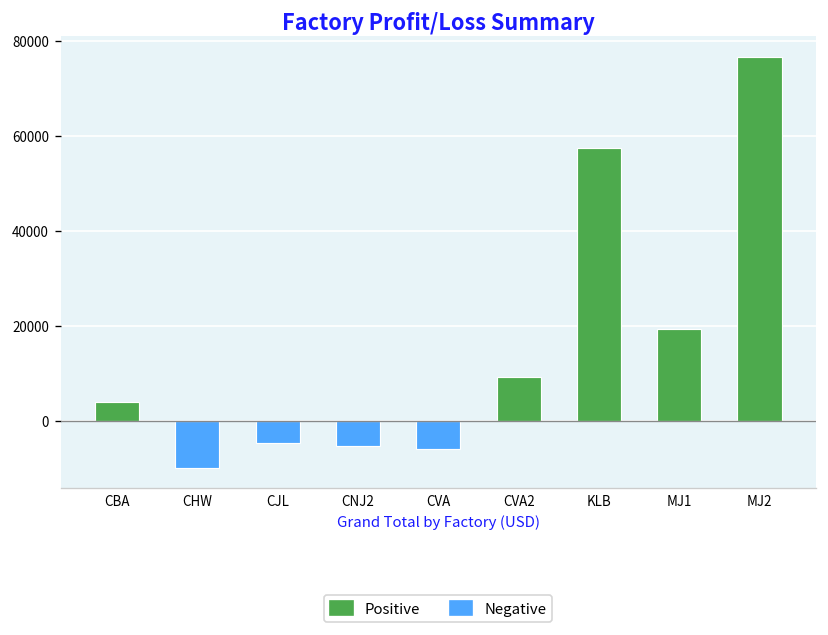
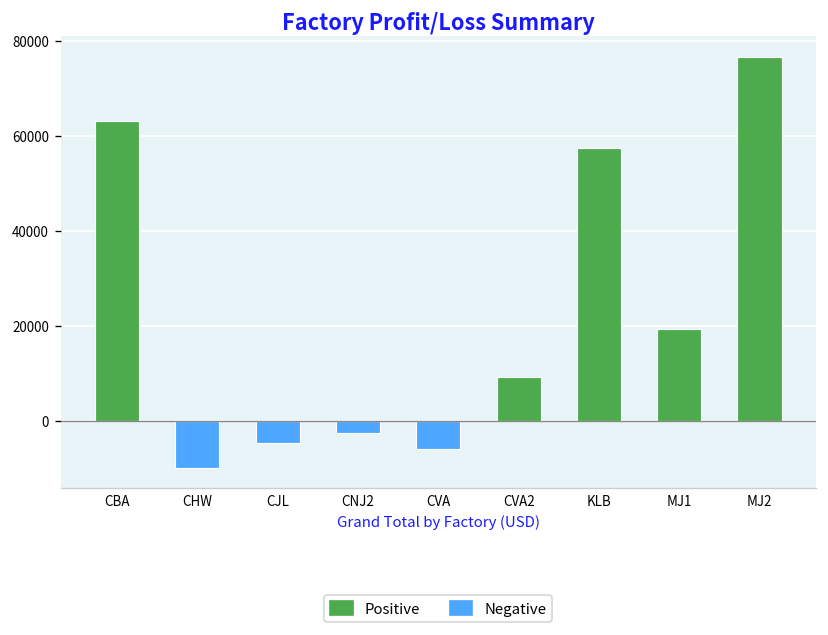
CBA: 4000 -> 63000
CNJ2: -5000 -> -2000
